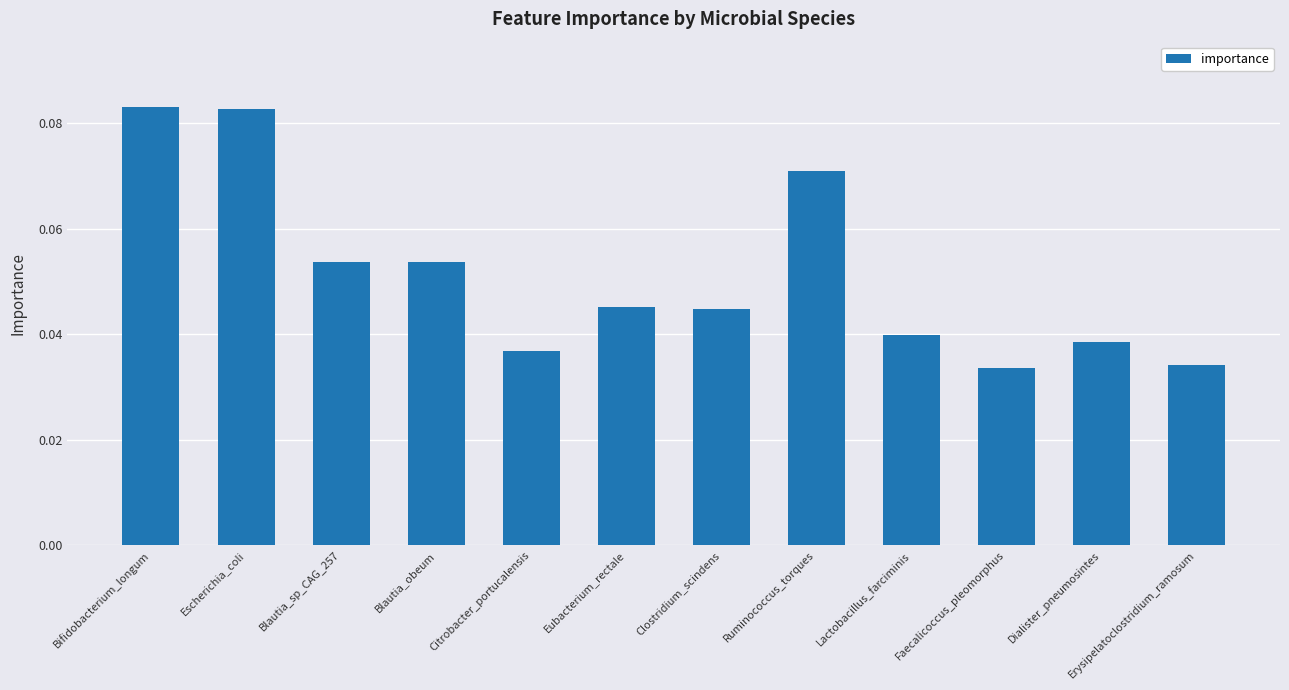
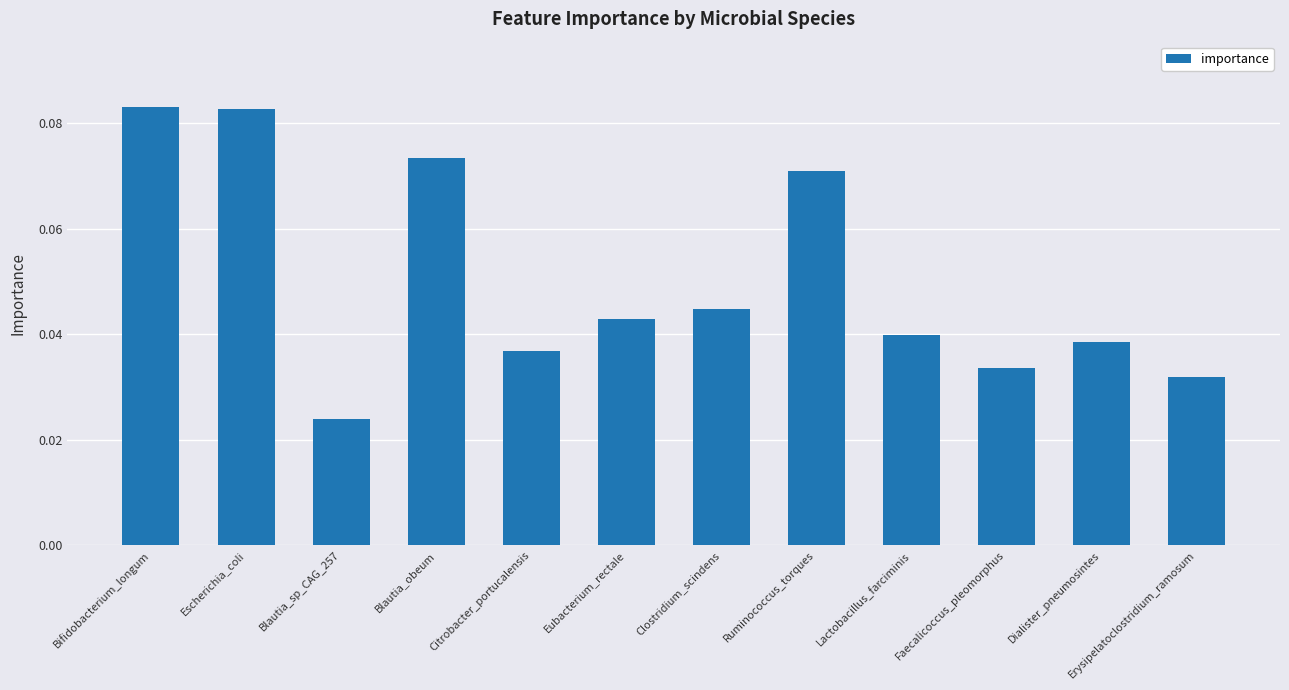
Blautia_sp_CAG_257: 0.054 -> 0.024
Blautia_obeum: 0.054 -> 0.073
Eubacterium_rectale: 0.045 -> 0.043
Erysipelatoclostridium_ramosum: 0.034 -> 0.032
